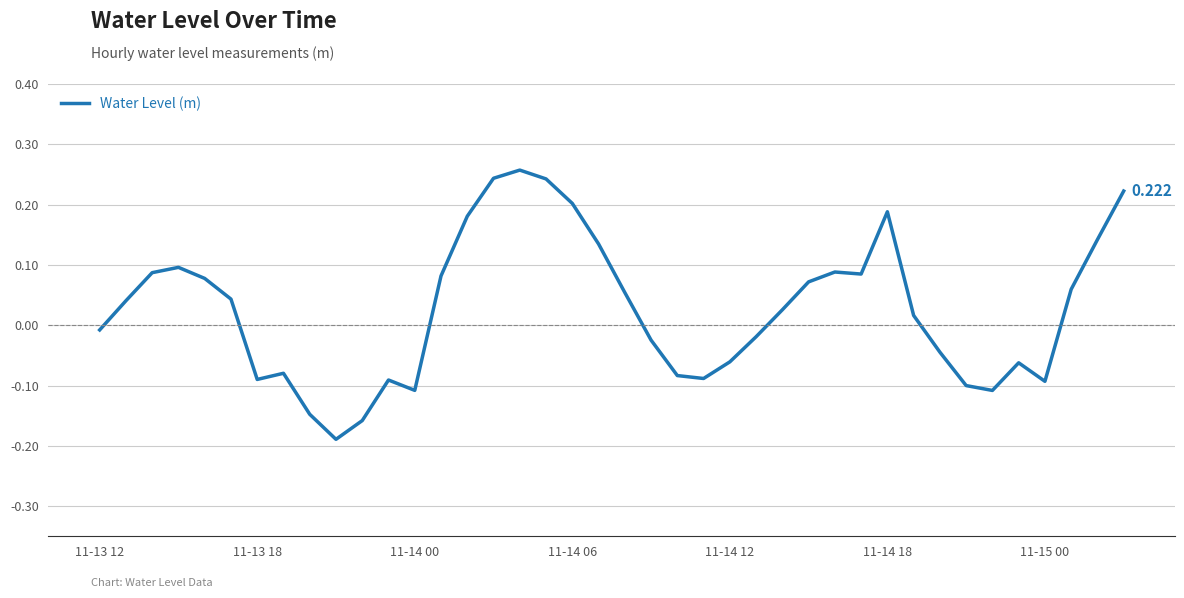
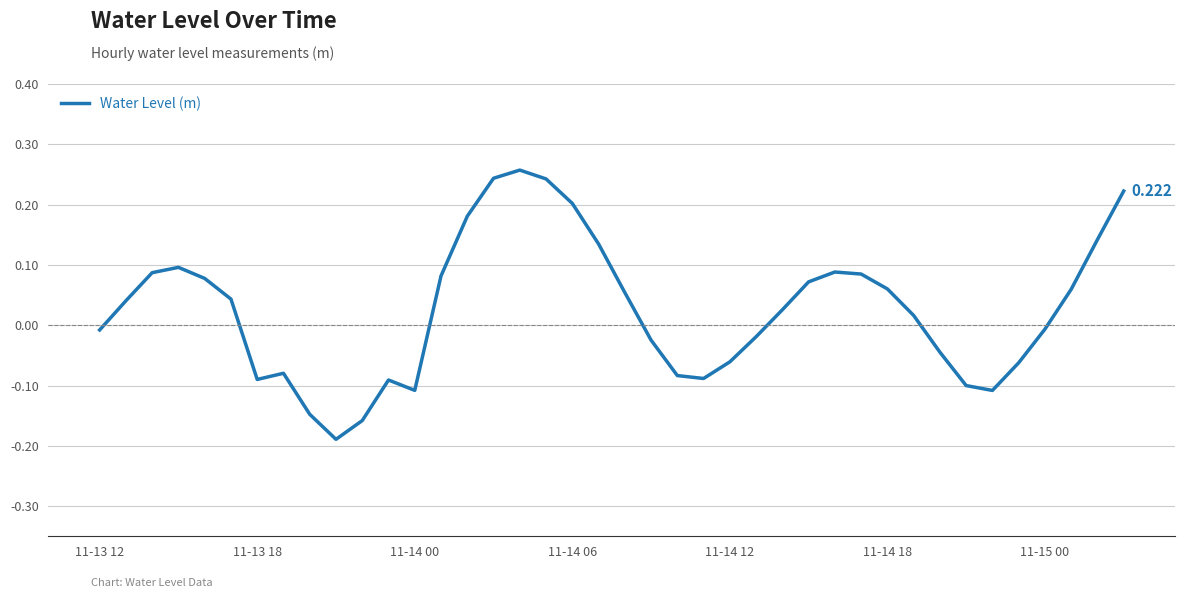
11-14 18: 0.19 -> 0.06
11-15 00: -0.09 -> -0.01
